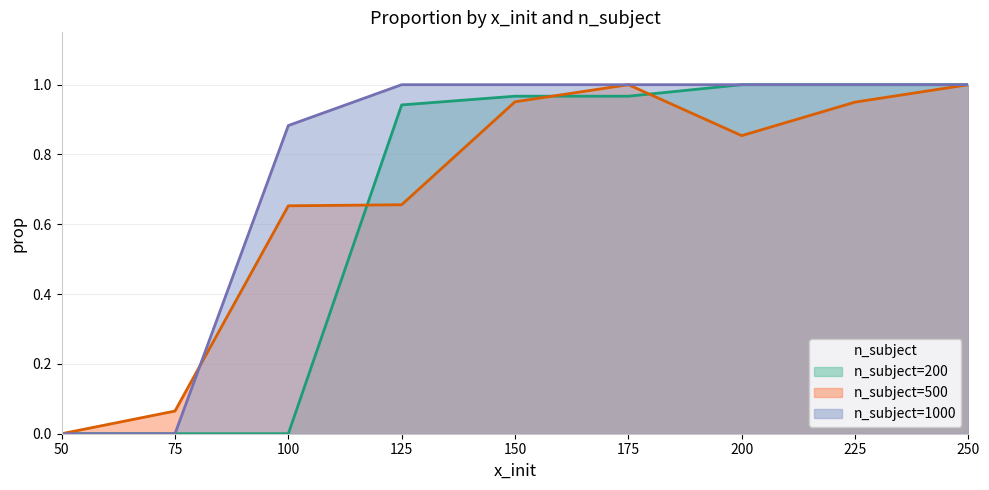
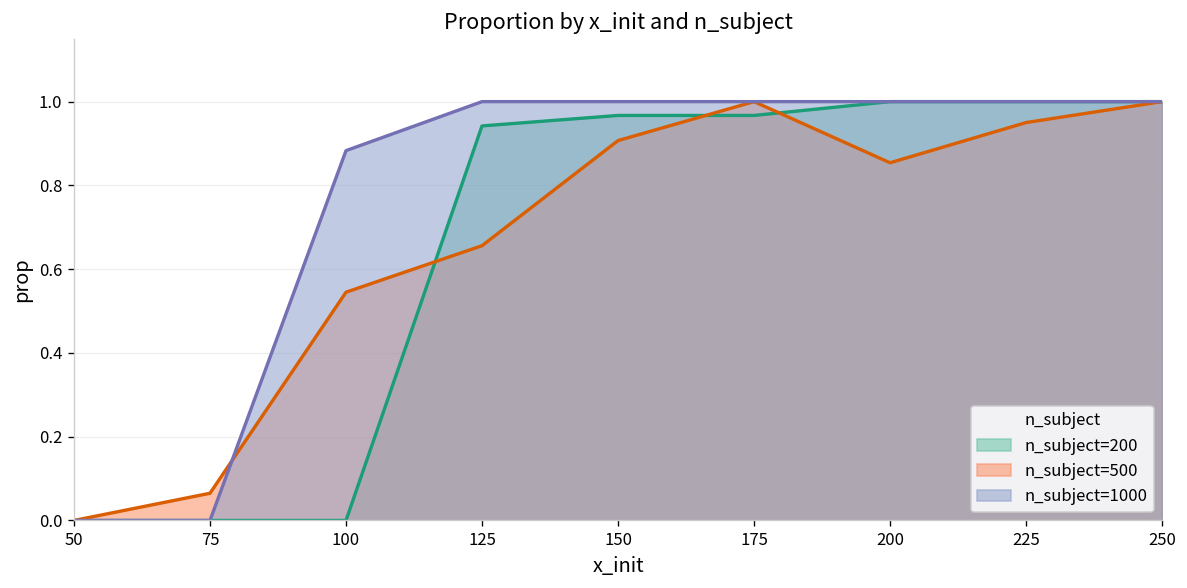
n_subject=500, 100: 0.65 -> 0.55
n_subject=500, 150: 0.95 -> 0.91
